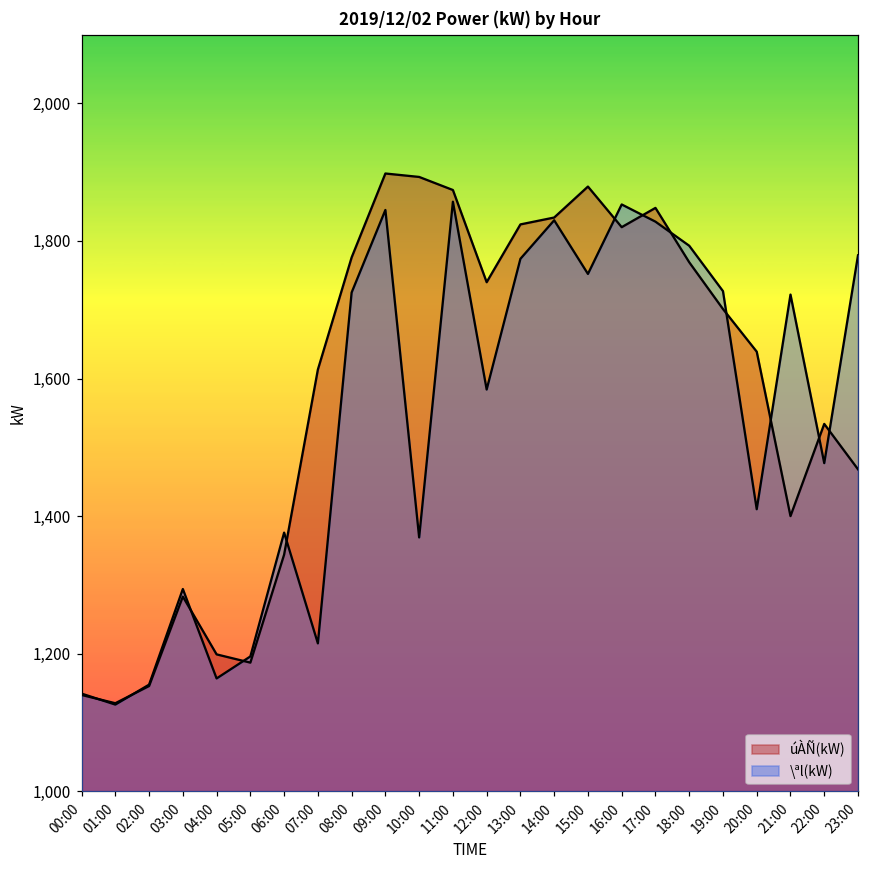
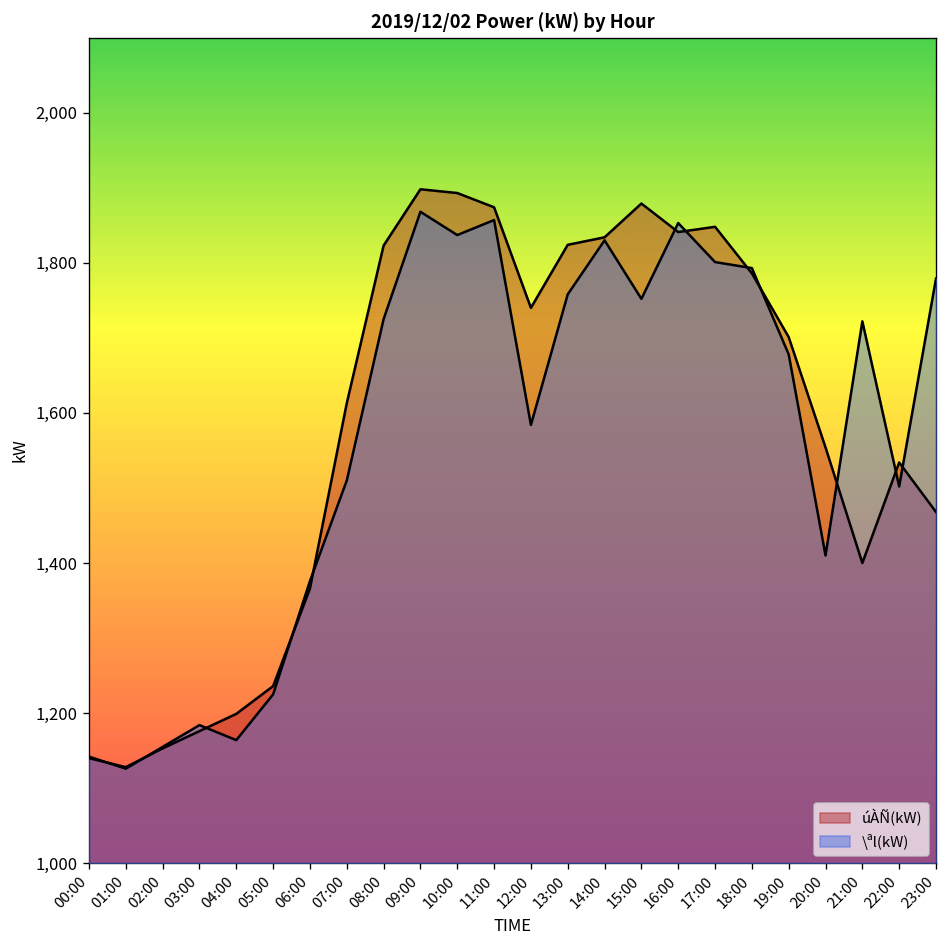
úÀÑ(kW), 03:00: 1,280 -> 1,180
\ªl(kW), 03:00: 1,290 -> 1,180
úÀÑ(kW), 05:00: 1,190 -> 1,240
\ªl(kW), 05:00: 1,200 -> 1,230
úÀÑ(kW), 06:00: 1,340 -> 1,370
\ªl(kW), 07:00: 1,220 -> 1,510
úÀÑ(kW), 08:00: 1,780 -> 1,820
\ªl(kW), 09:00: 1,850 -> 1,870
\ªl(kW), 10:00: 1,370 -> 1,840
\ªl(kW), 13:00: 1,770 -> 1,760
úÀÑ(kW), 16:00: 1,820 -> 1,840
\ªl(kW), 17:00: 1,830 -> 1,800
úÀÑ(kW), 18:00: 1,770 -> 1,790
\ªl(kW), 19:00: 1,730 -> 1,680
úÀÑ(kW), 20:00: 1,640 -> 1,550
\ªl(kW), 22:00: 1,480 -> 1,500
